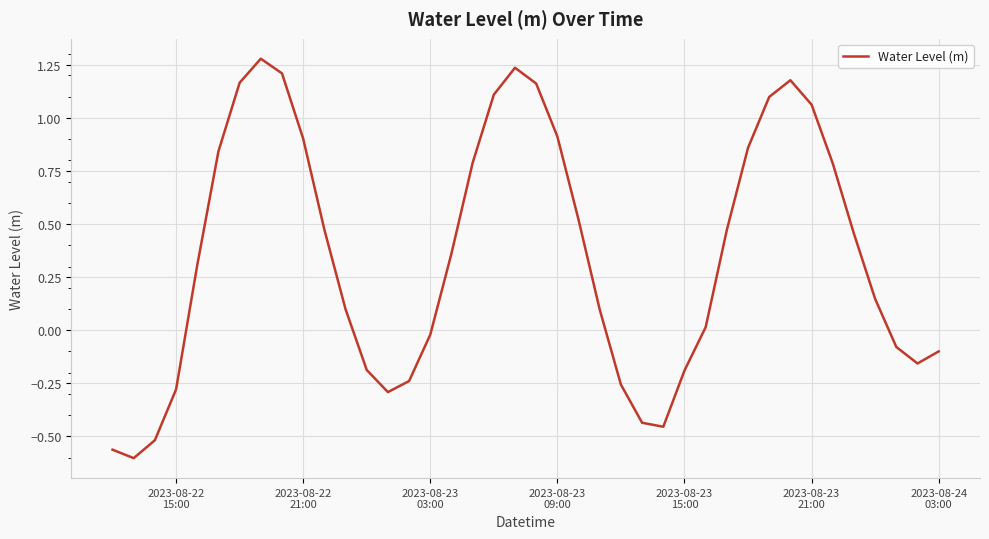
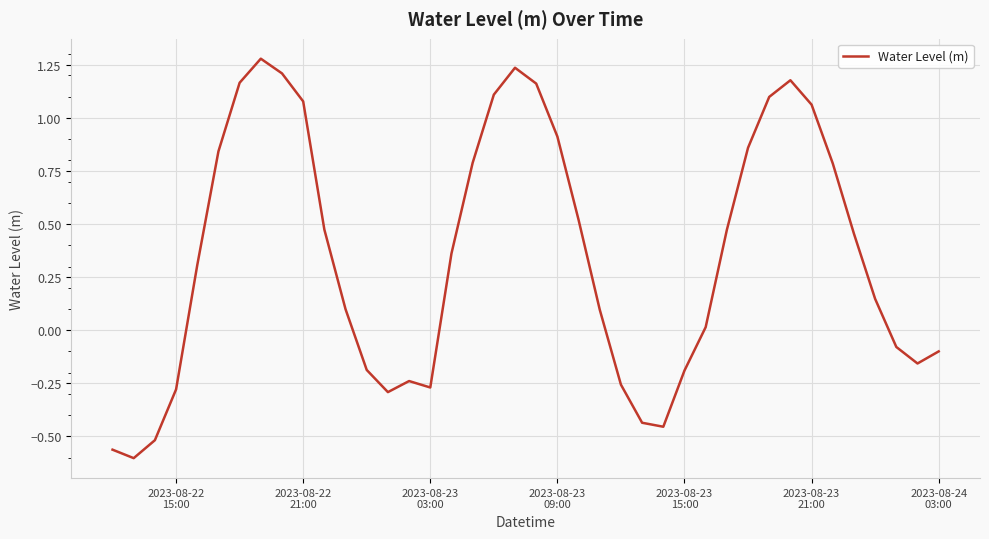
2023-08-22 21:00: 0.90 -> 1.08
2023-08-23 03:00: -0.02 -> -0.27
